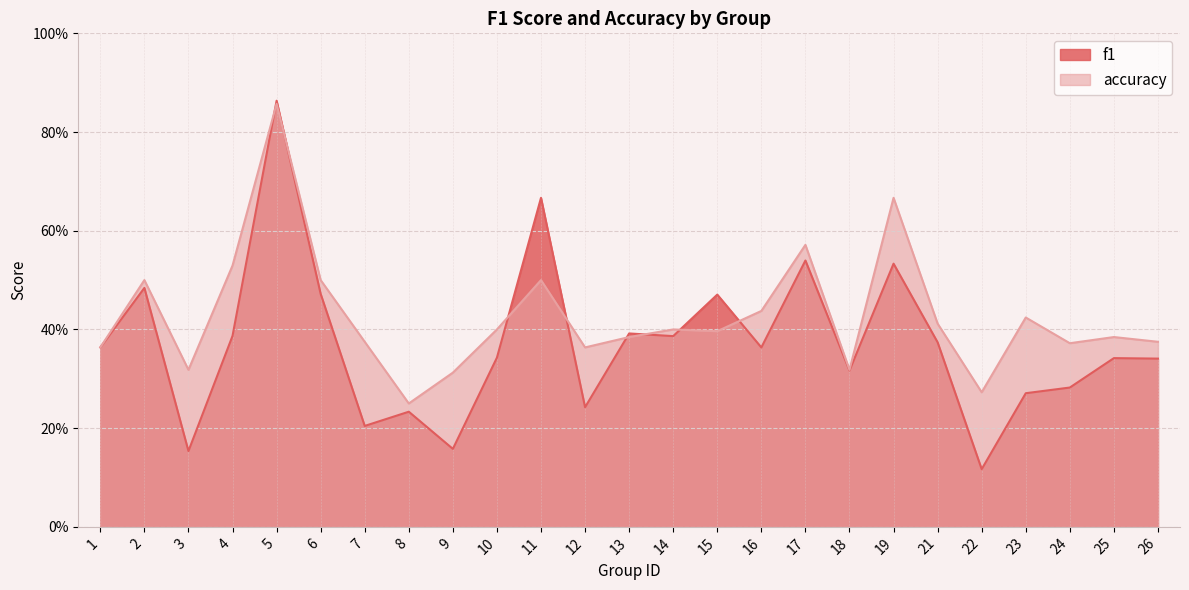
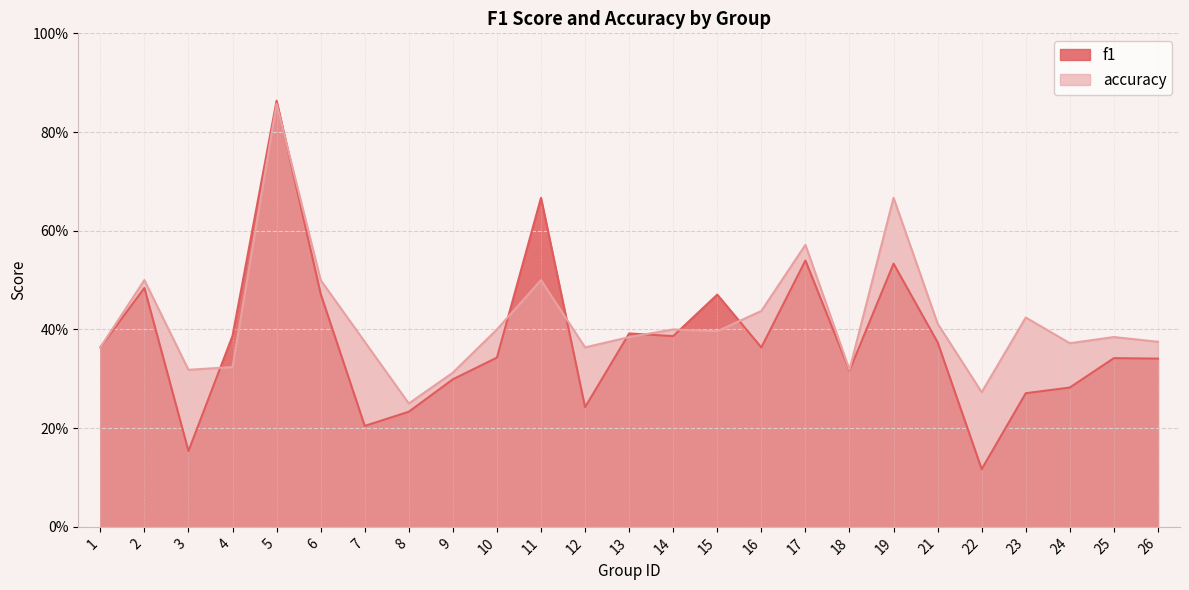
accuracy, 4: 53% -> 32%
f1, 9: 16% -> 30%
